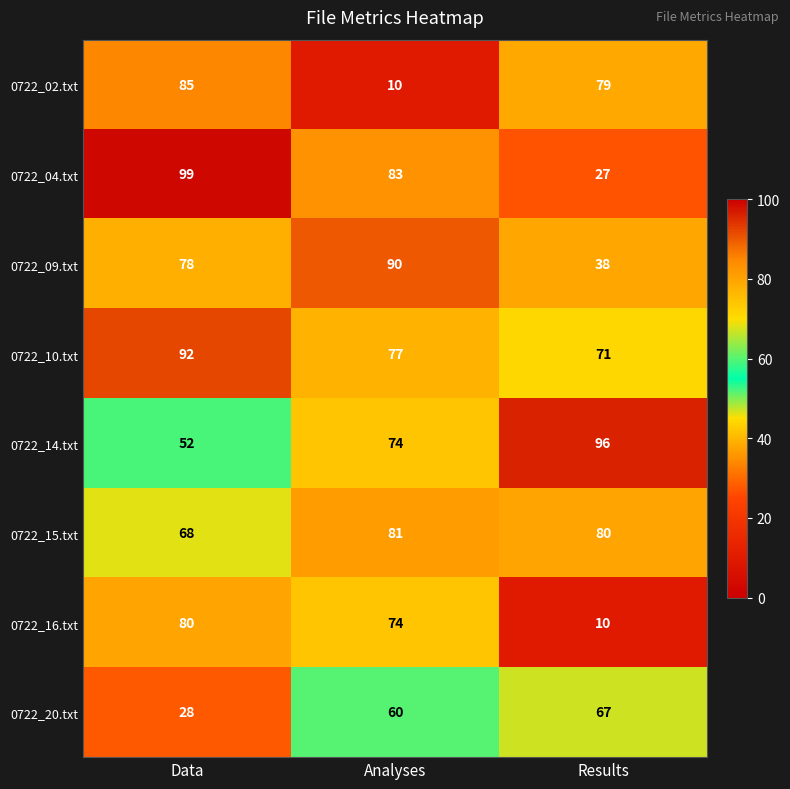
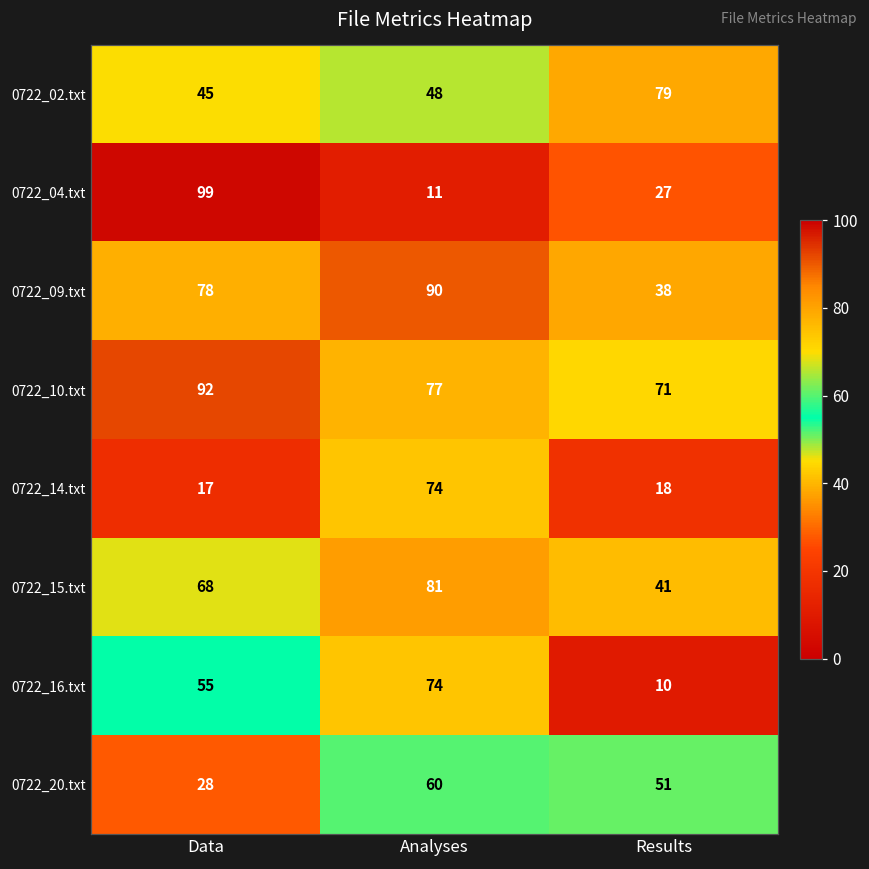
0722_02.txt, Data: 85 -> 45
0722_02.txt, Analyses: 10 -> 48
0722_04.txt, Analyses: 83 -> 11
0722_14.txt, Data: 52 -> 17
0722_14.txt, Results: 96 -> 18
0722_15.txt, Results: 80 -> 41
0722_16.txt, Data: 80 -> 55
0722_20.txt, Results: 67 -> 51
